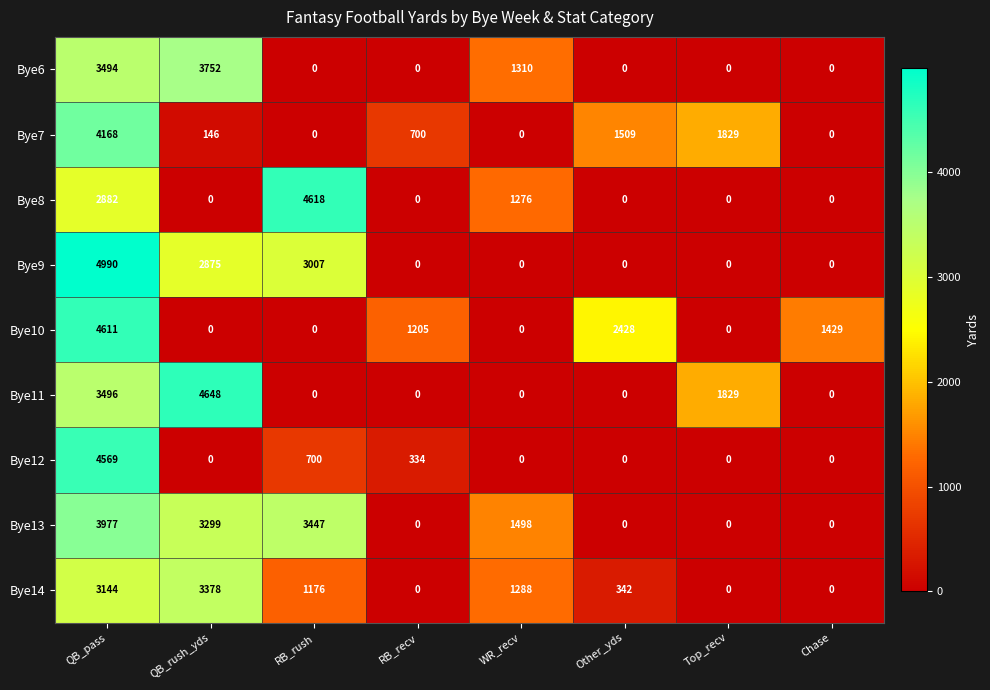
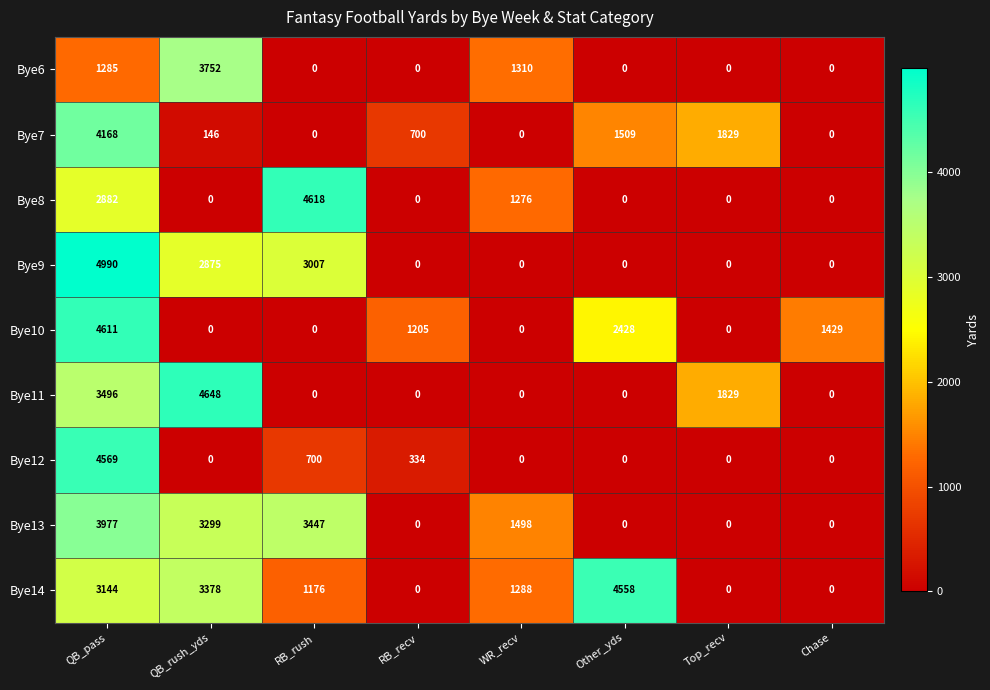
Bye6, QB_pass: 3494 -> 1285
Bye14, Other_yds: 342 -> 4558
